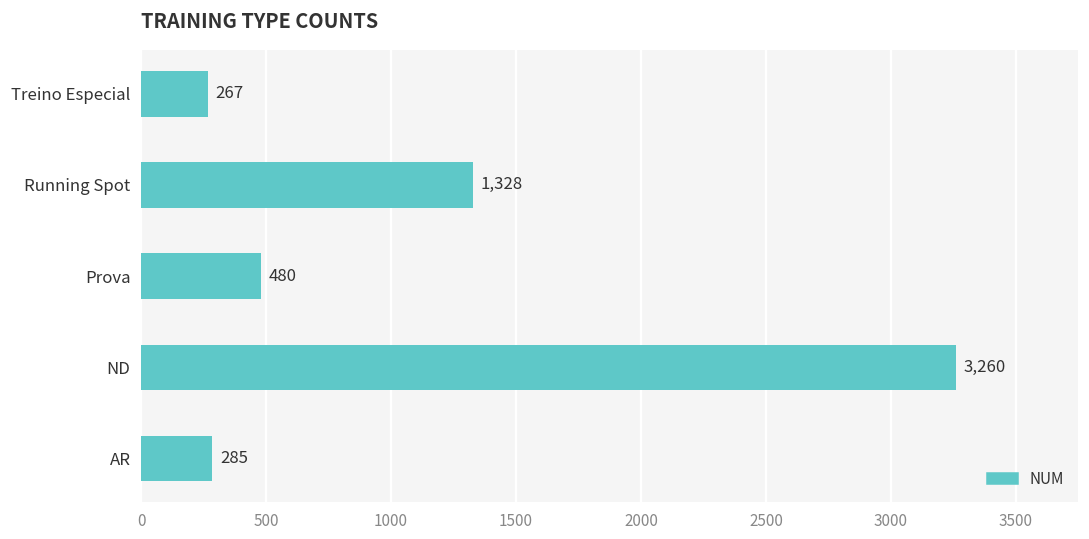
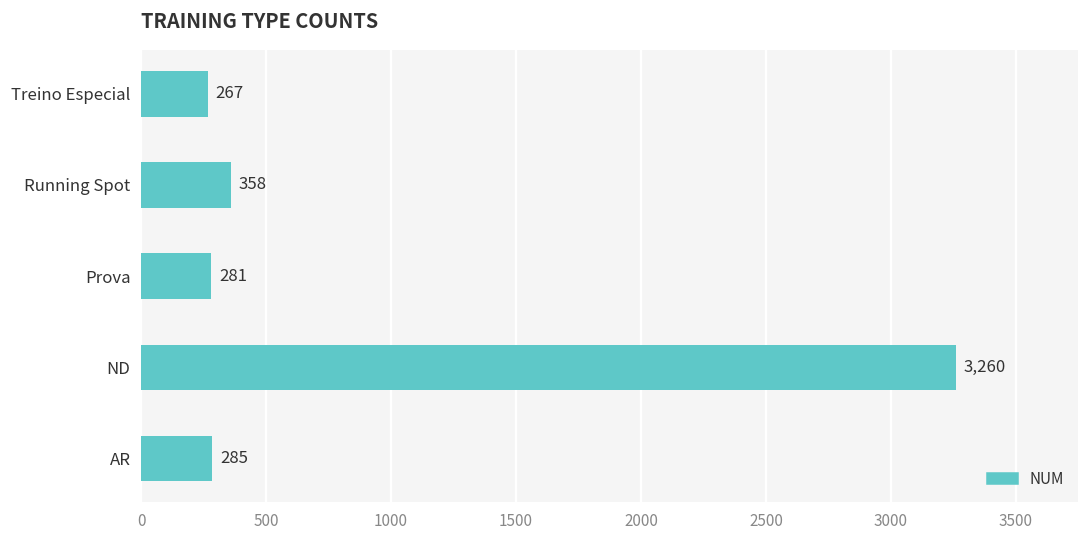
Running Spot: 1,328 -> 358
Prova: 480 -> 281
